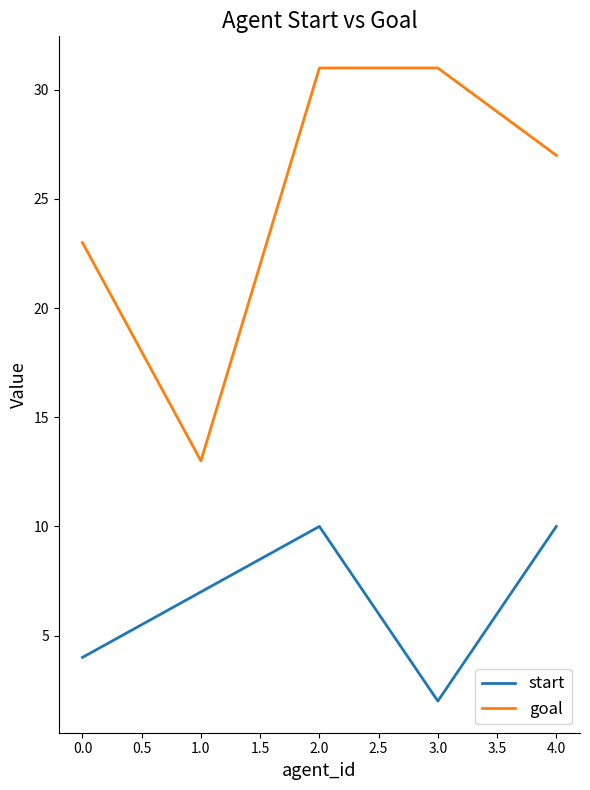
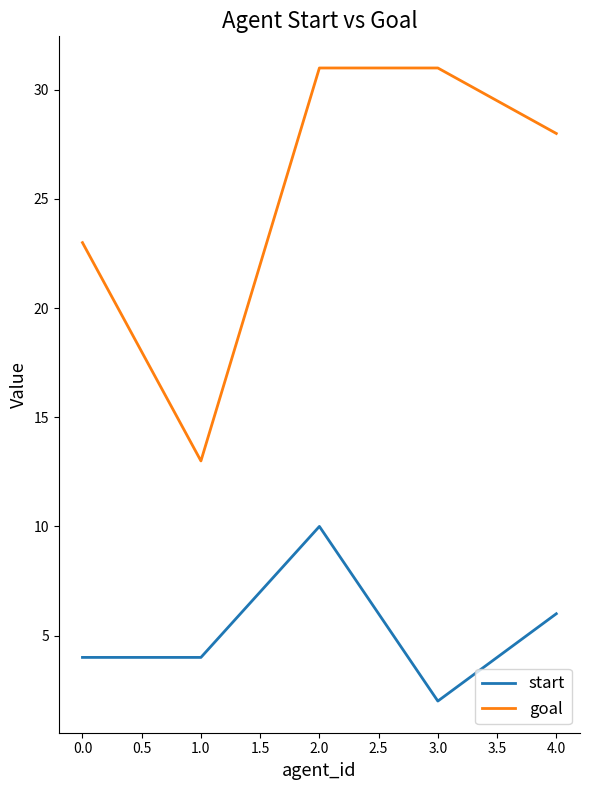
start, 1.0: 7 -> 4
start, 4.0: 10 -> 6
goal, 4.0: 27 -> 28
